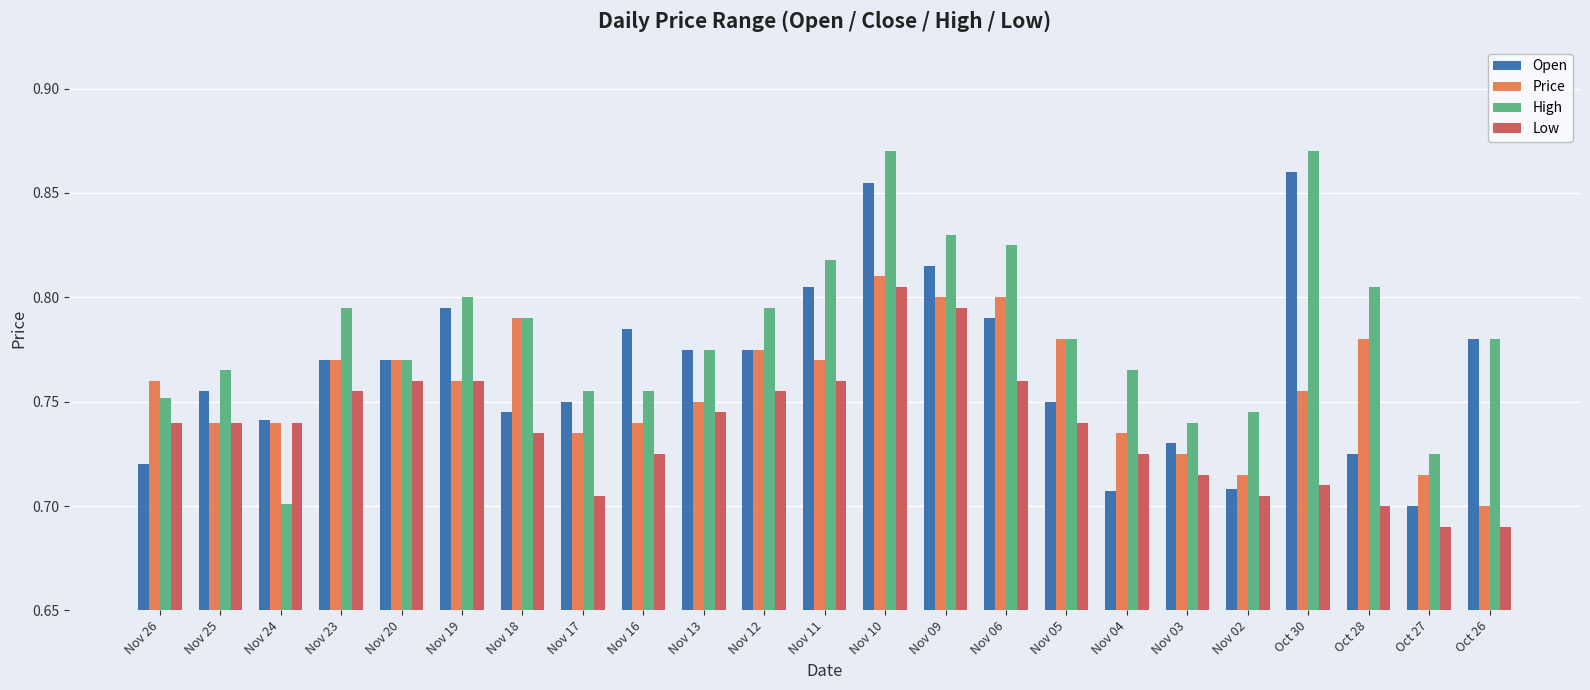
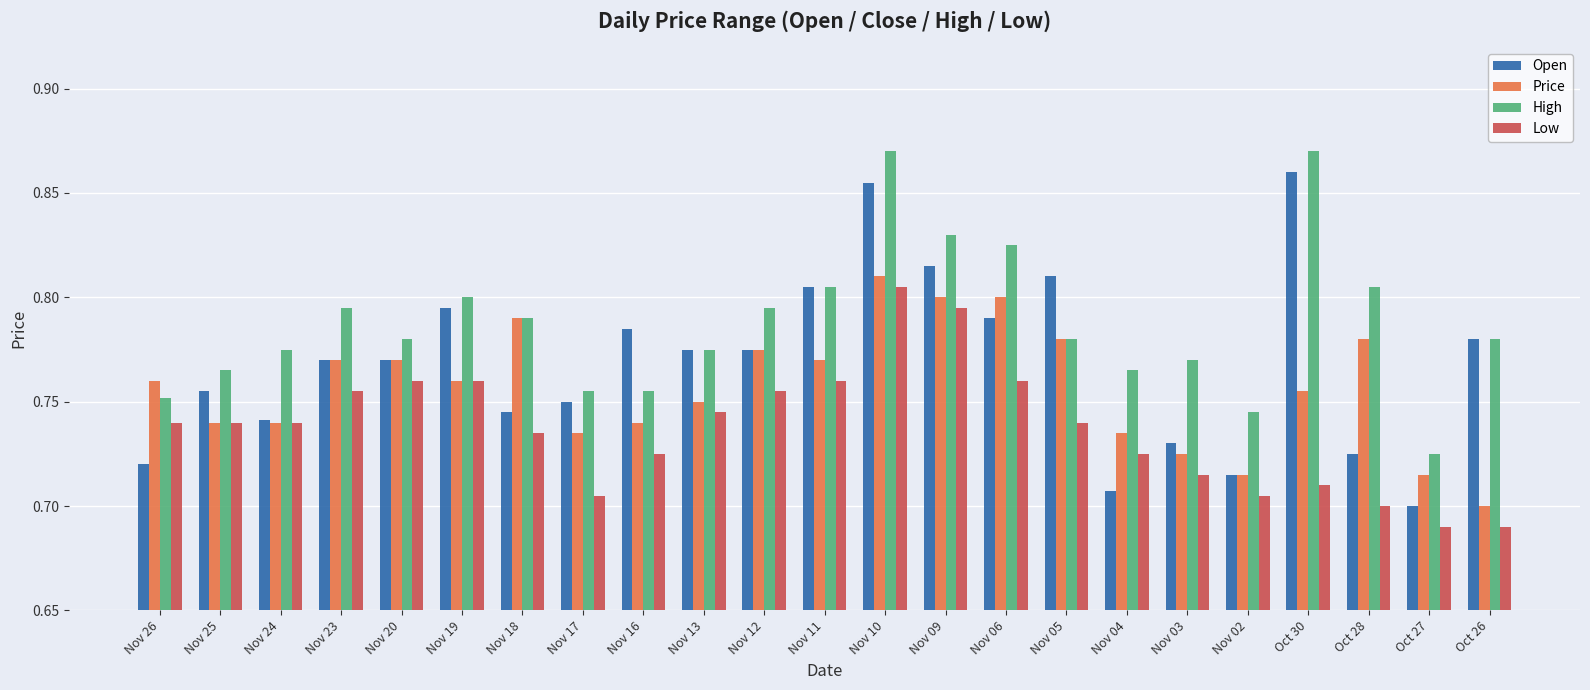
High, Nov 24: 0.701 -> 0.775
High, Nov 20: 0.77 -> 0.78
High, Nov 11: 0.818 -> 0.805
Open, Nov 05: 0.75 -> 0.81
High, Nov 03: 0.74 -> 0.77
Open, Nov 02: 0.708 -> 0.715
